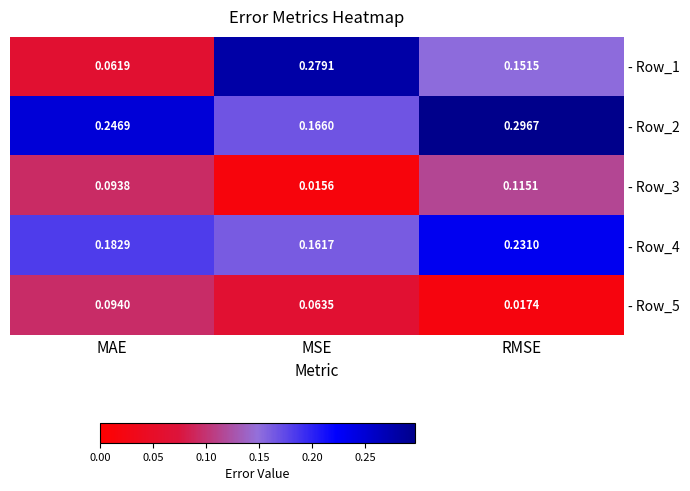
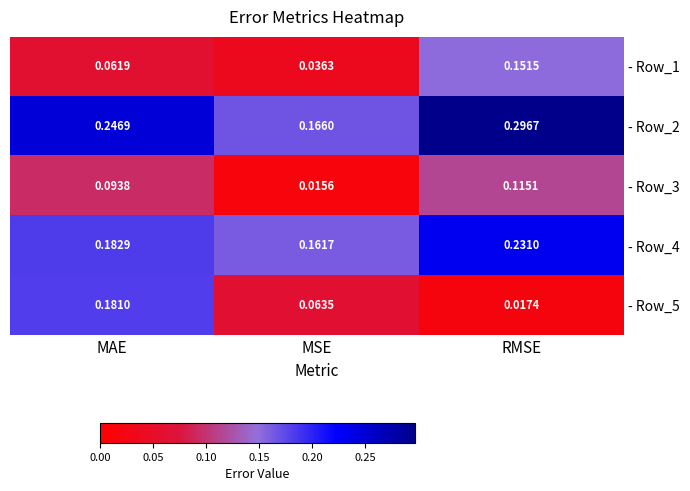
- Row_1, MSE: 0.2791 -> 0.0363
- Row_5, MAE: 0.0940 -> 0.1810
